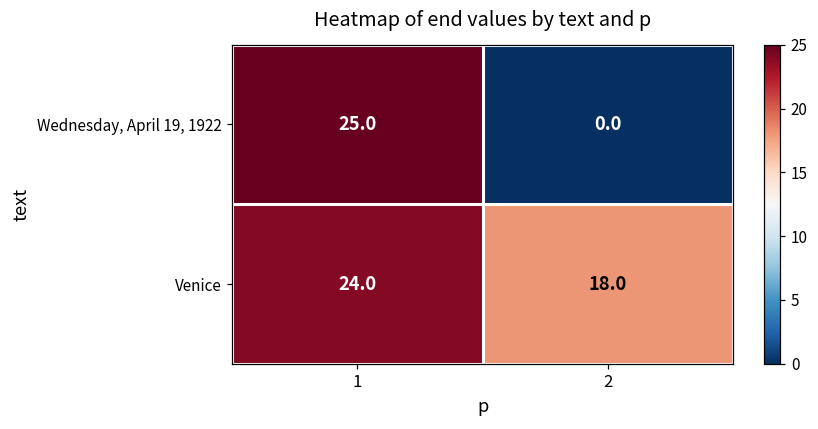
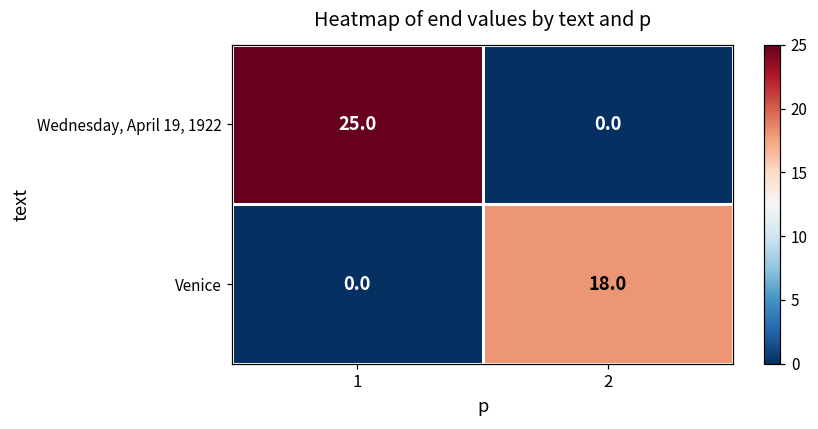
Venice, 1: 24.0 -> 0.0
